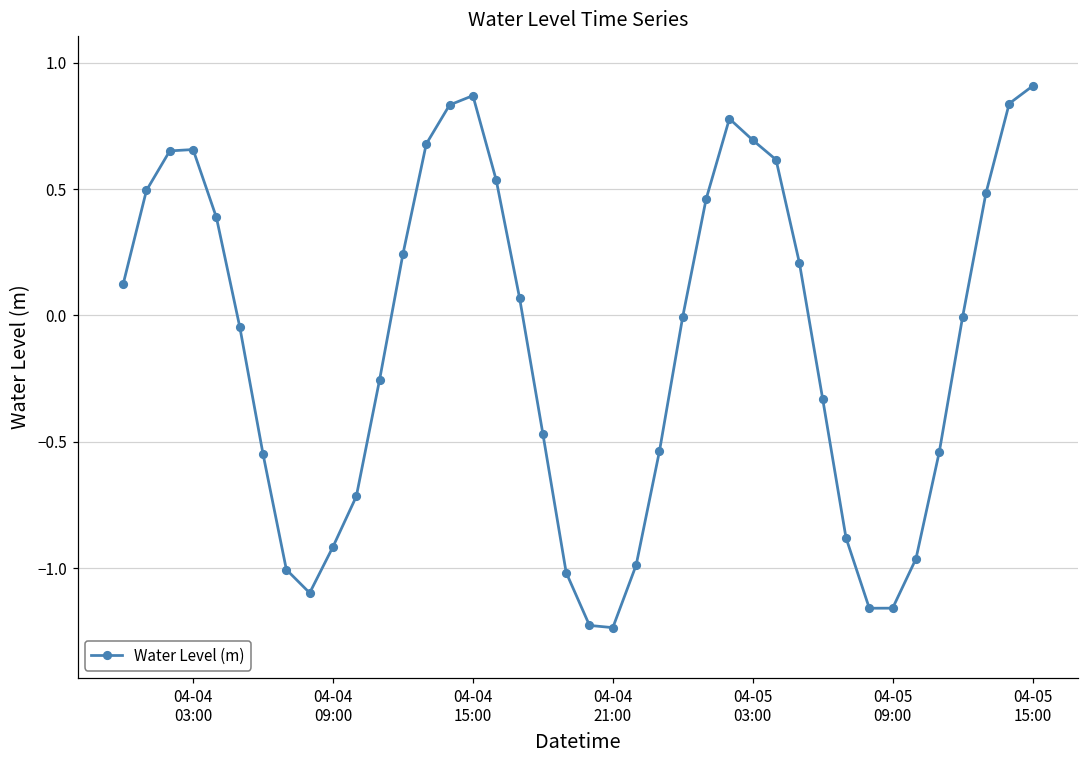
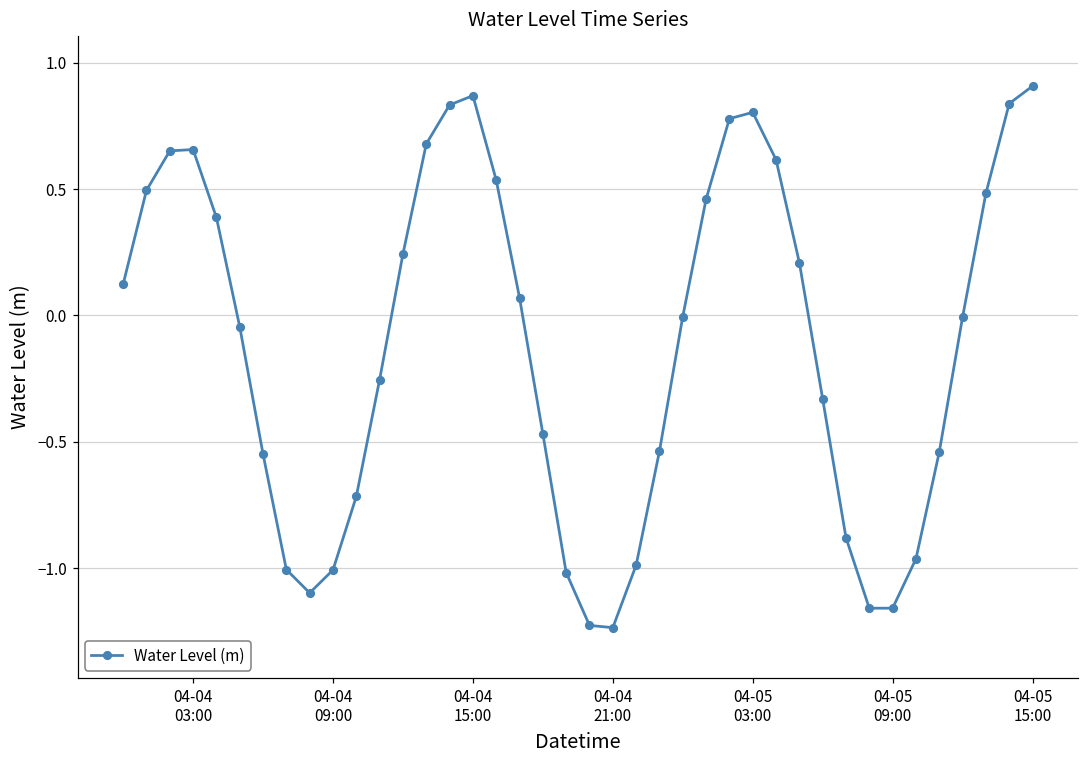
04-04 09:00: -0.92 -> -1.01
04-05 03:00: 0.69 -> 0.80
